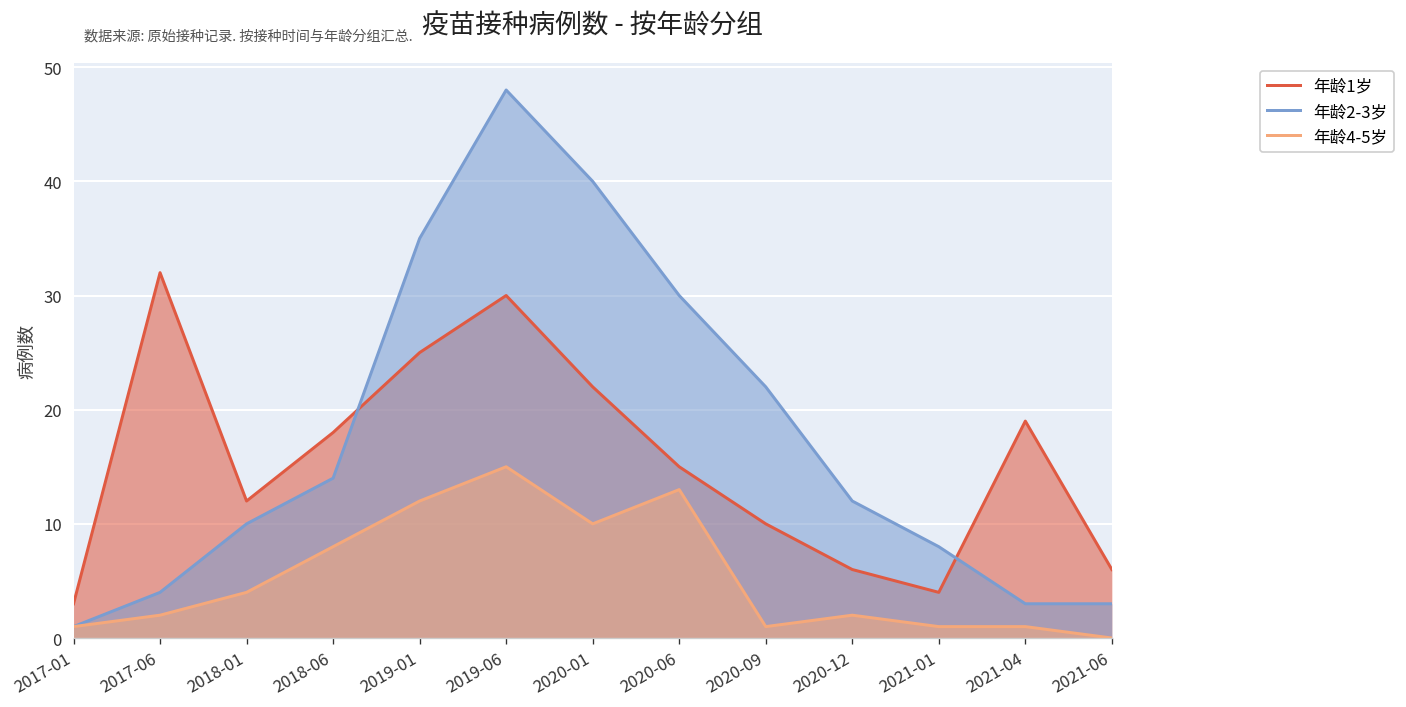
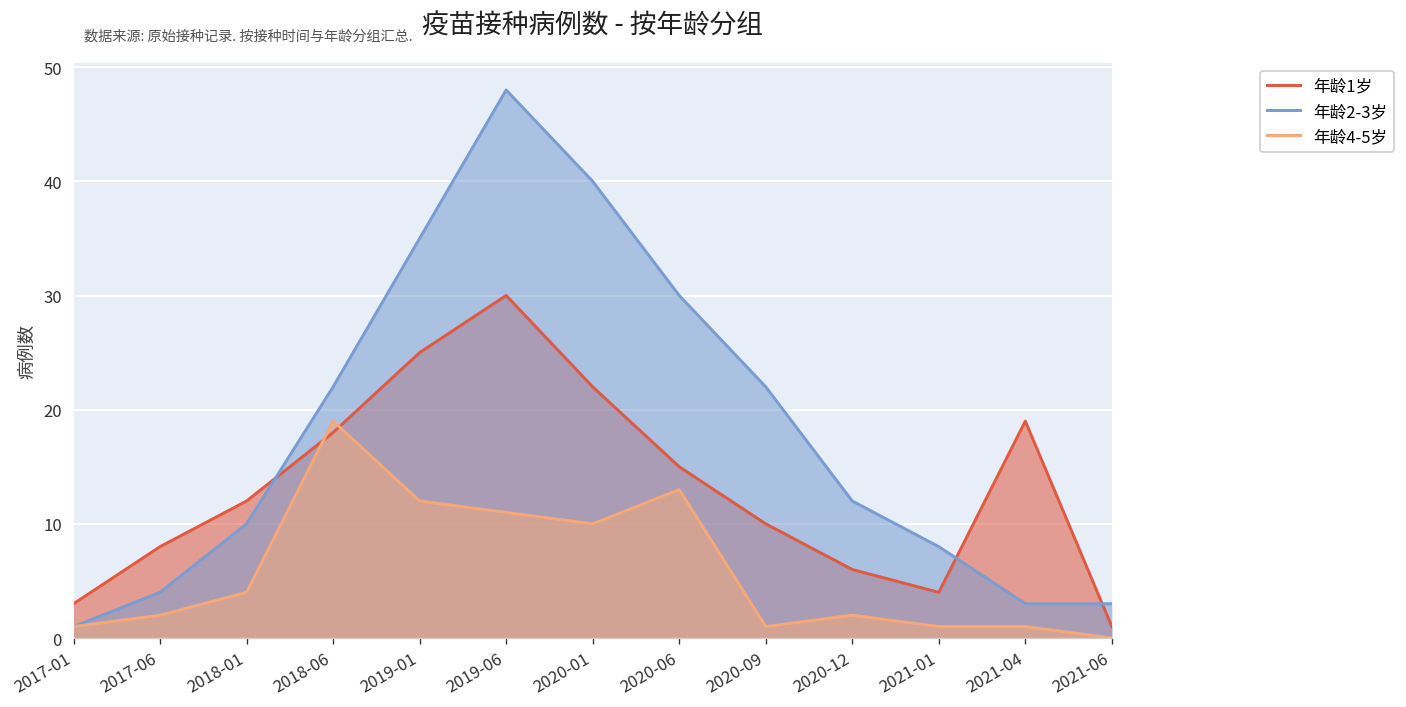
年龄1岁, 2017-06: 32 -> 8
年龄2-3岁, 2018-06: 14 -> 22
年龄4-5岁, 2018-06: 8 -> 19
年龄4-5岁, 2019-06: 15 -> 11
年龄1岁, 2021-06: 6 -> 1
